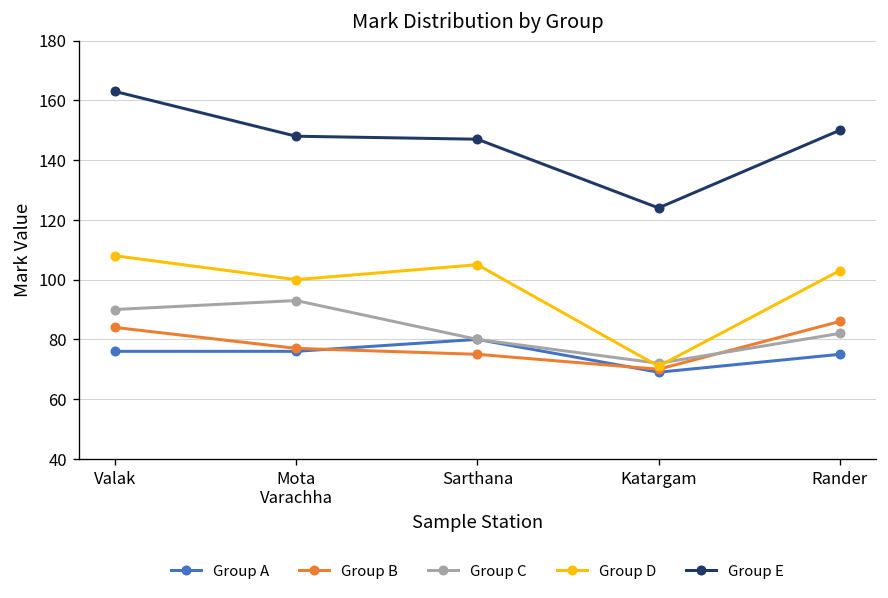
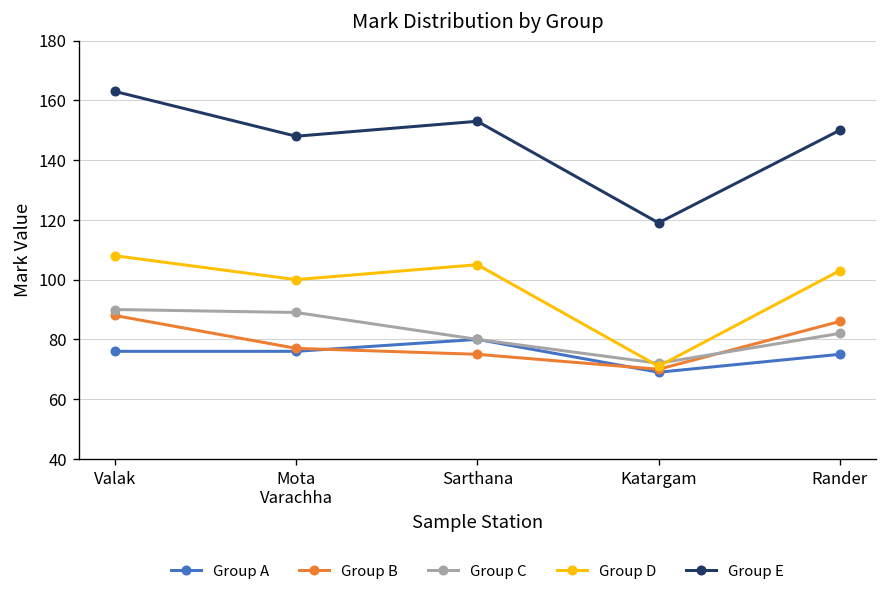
Group B, Valak: 84 -> 88
Group C, Mota Varachha: 93 -> 89
Group E, Sarthana: 147 -> 153
Group E, Katargam: 124 -> 119
